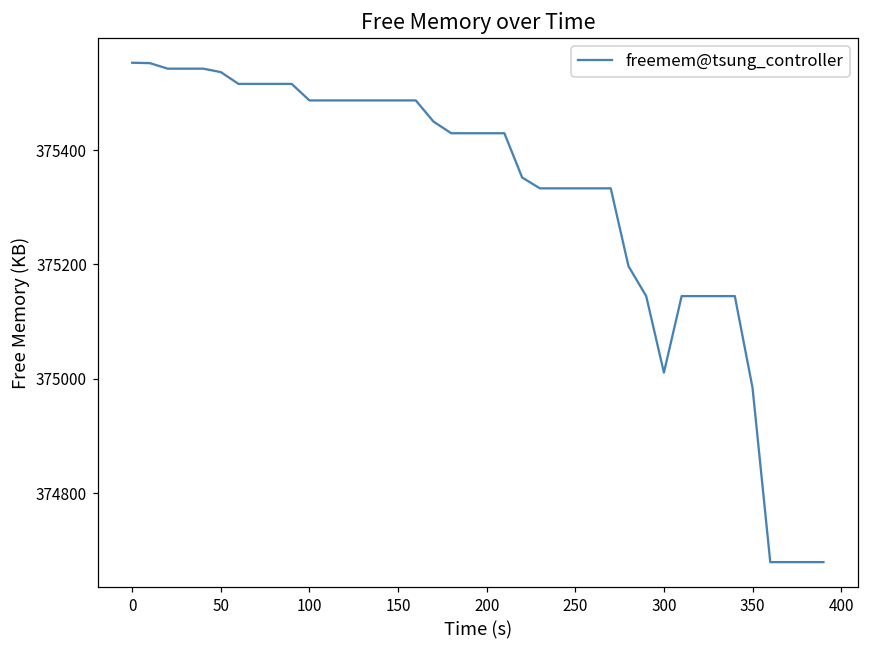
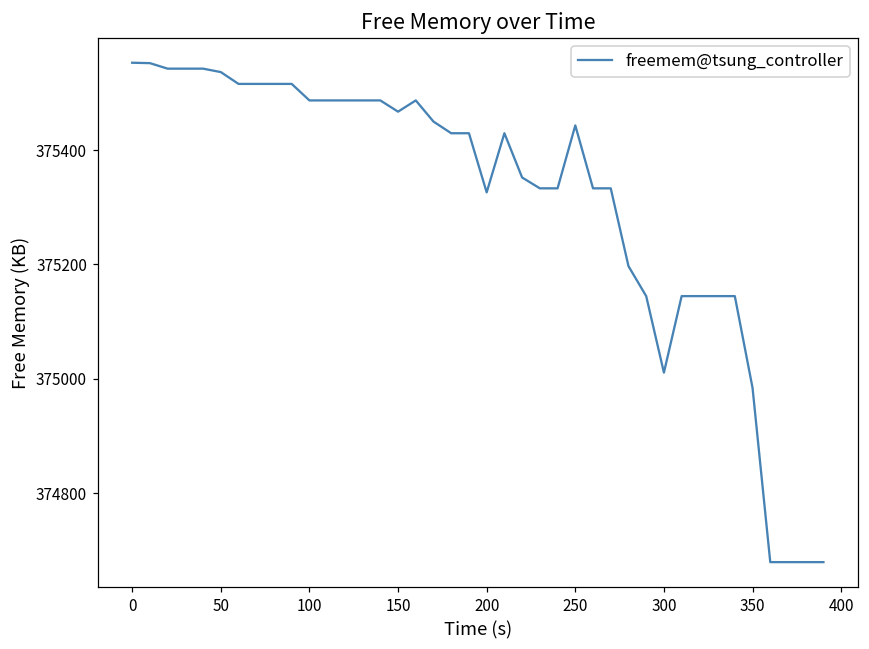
150: 375490 -> 375470
200: 375430 -> 375330
250: 375330 -> 375440
